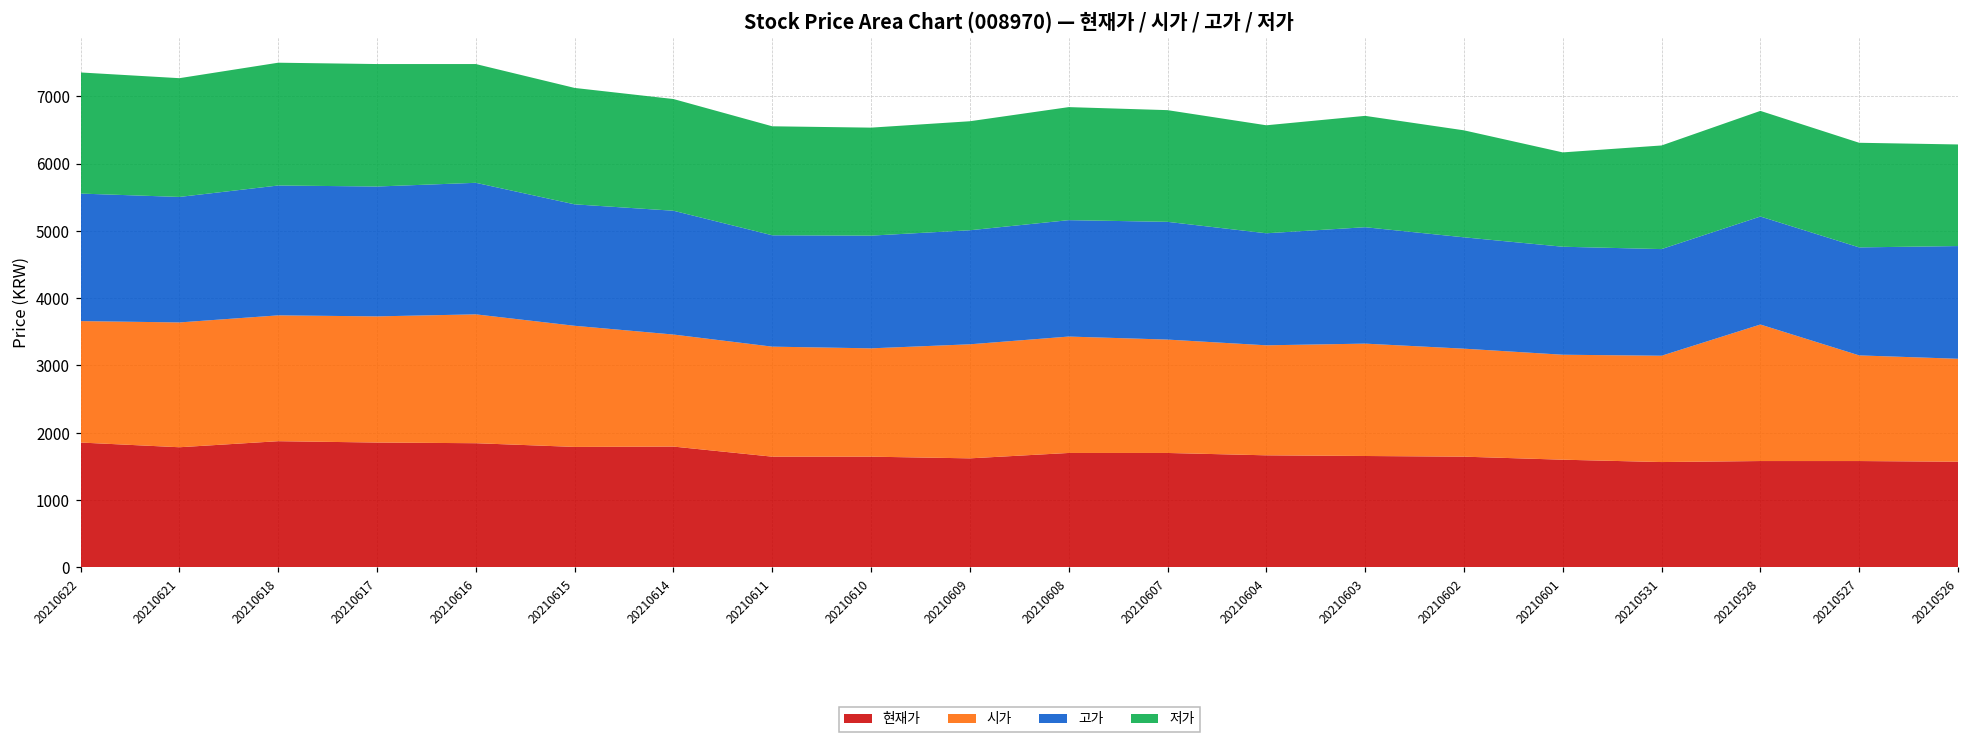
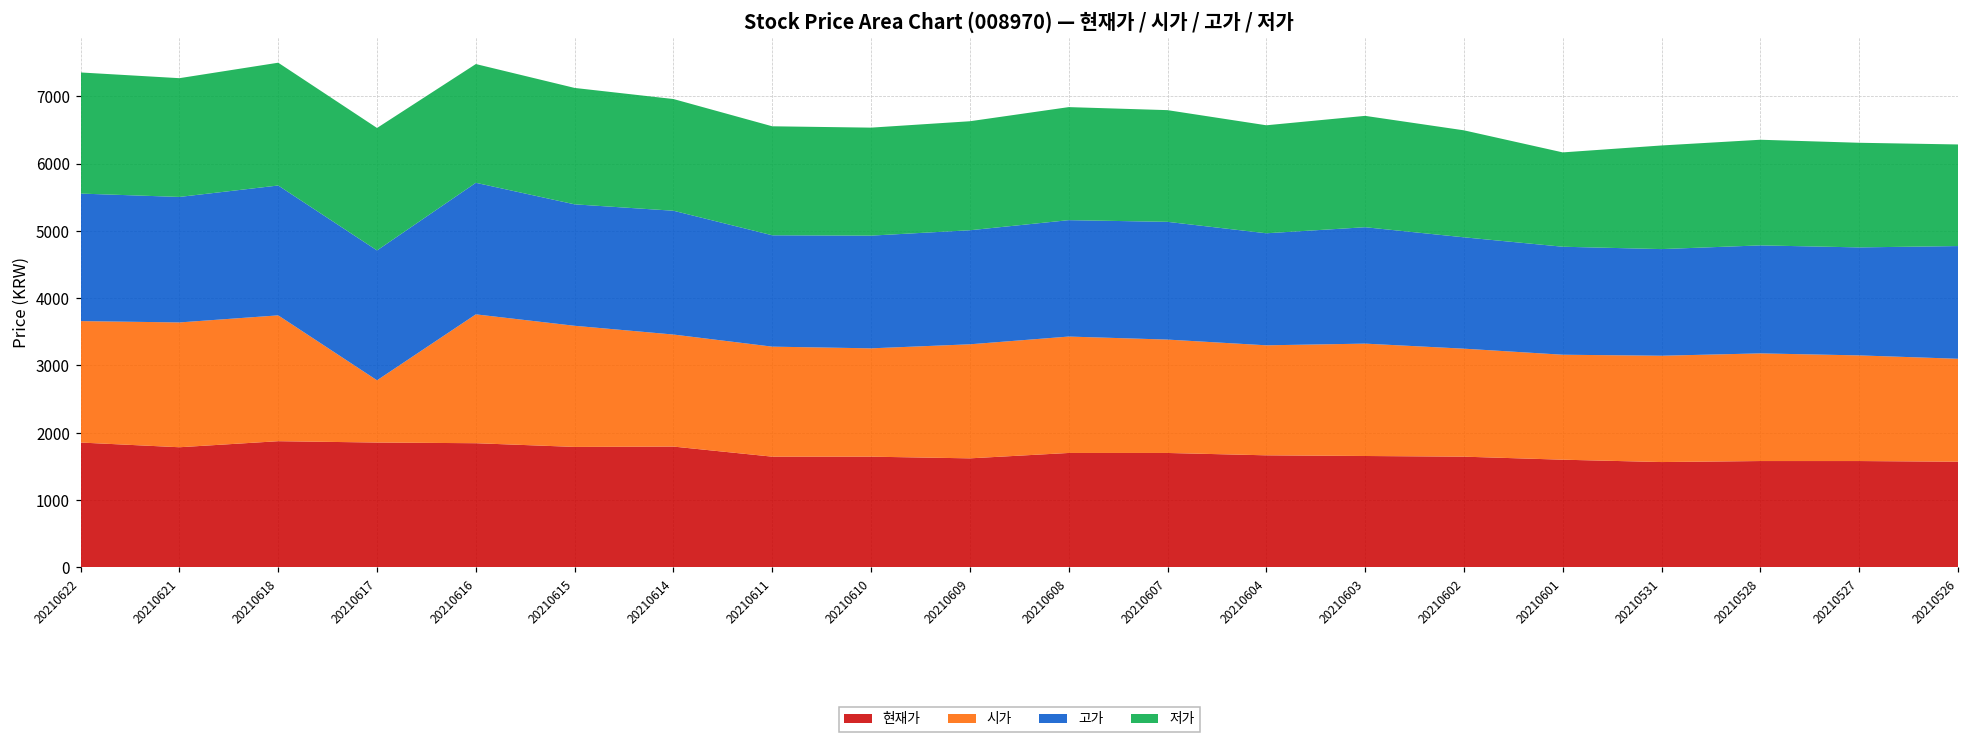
시가, 20210617: 1900 -> 900
시가, 20210528: 2000 -> 1600
